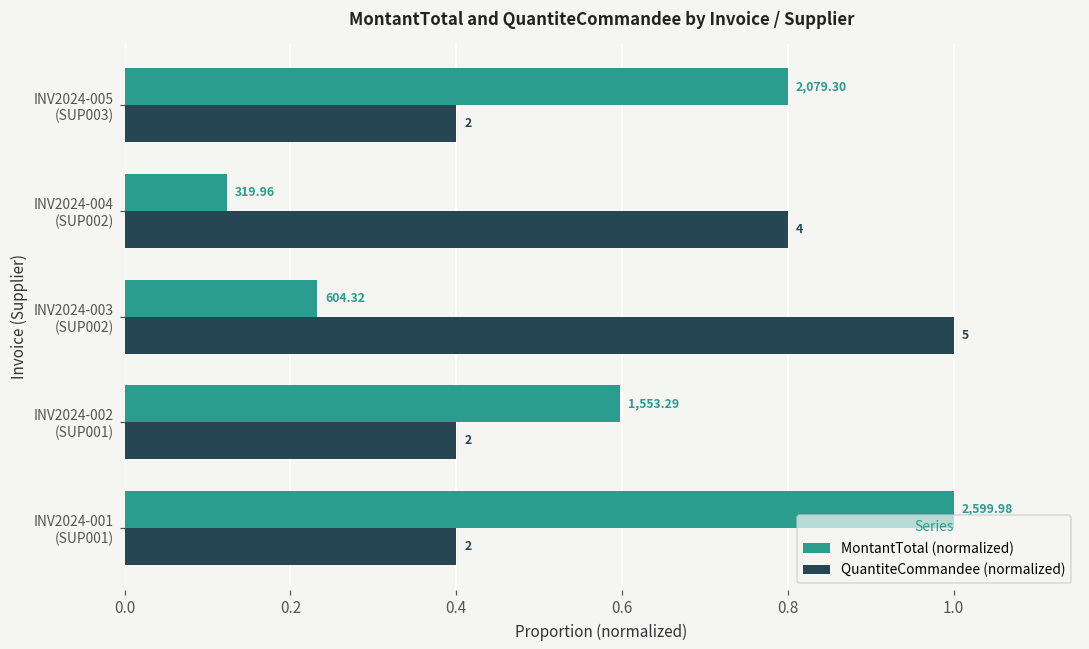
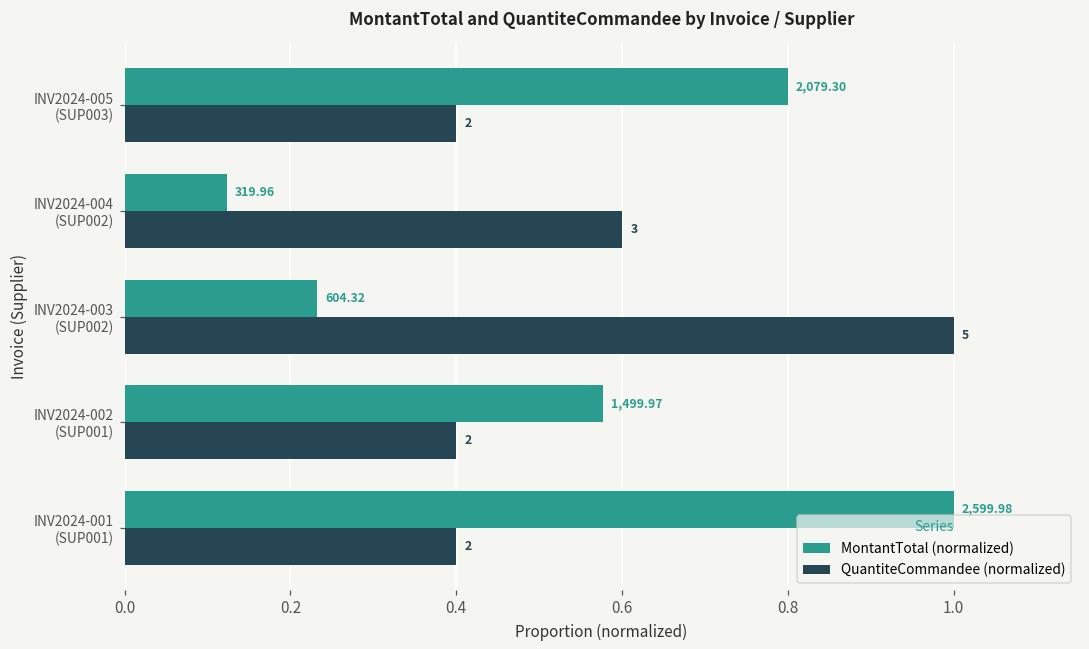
QuantiteCommandee (normalized), INV2024-004 (SUP002): 4 -> 3
MontantTotal (normalized), INV2024-002 (SUP001): 1,553.29 -> 1,499.97
